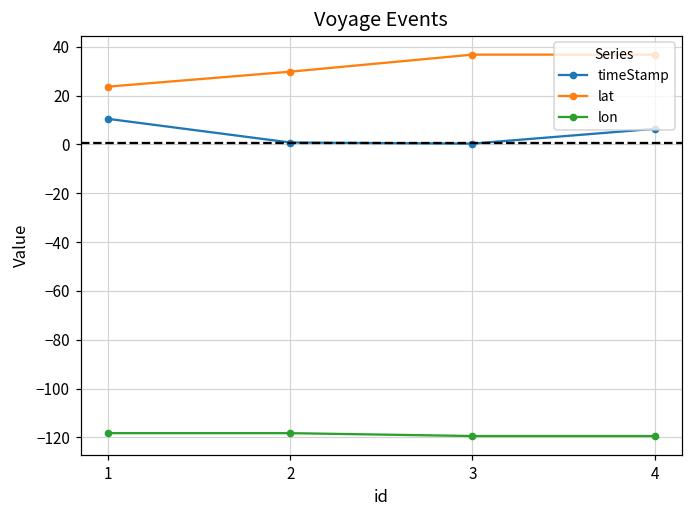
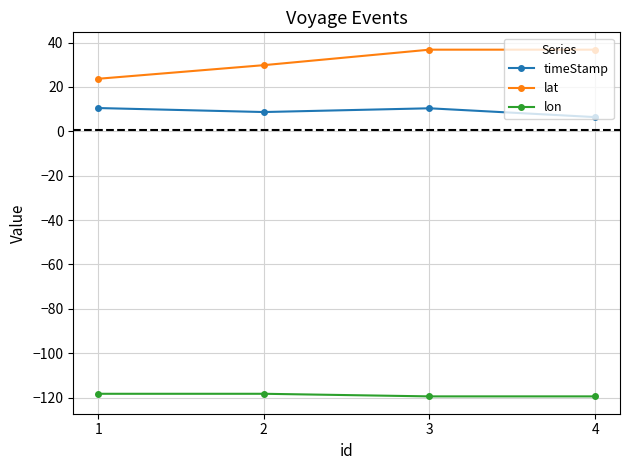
timeStamp, 2: 1 -> 9
timeStamp, 3: 0 -> 10
